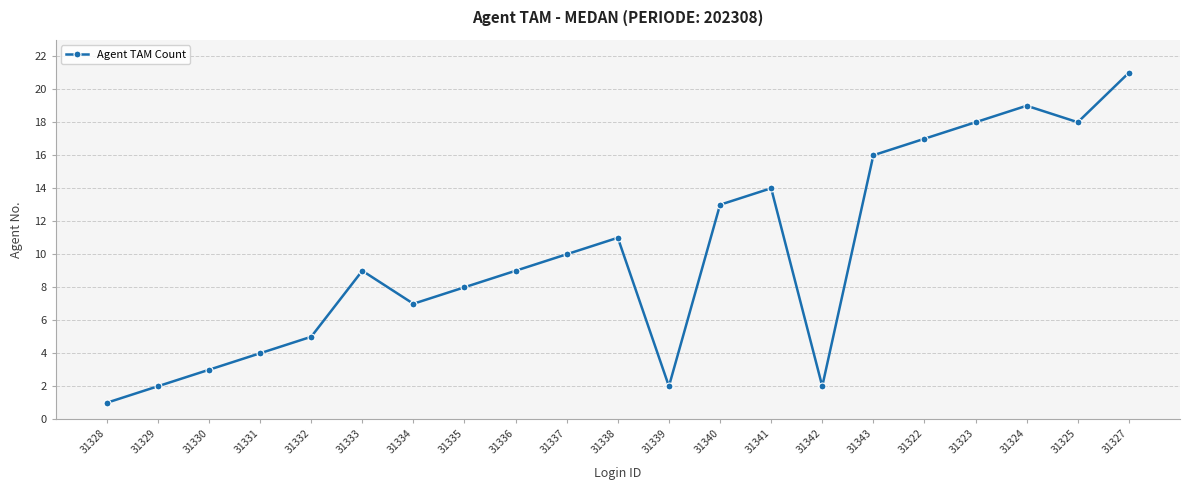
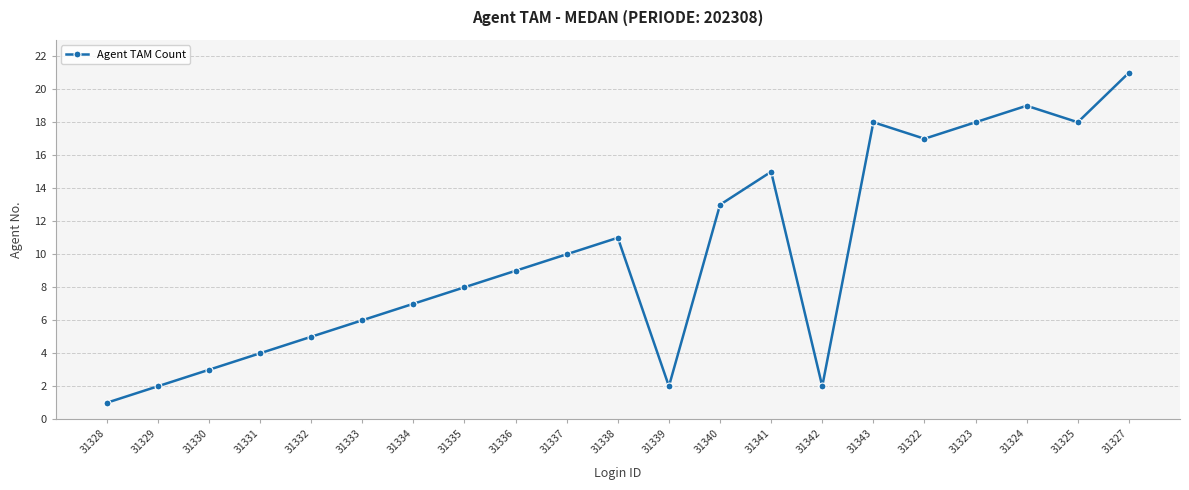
31333: 9 -> 6
31341: 14 -> 15
31343: 16 -> 18
